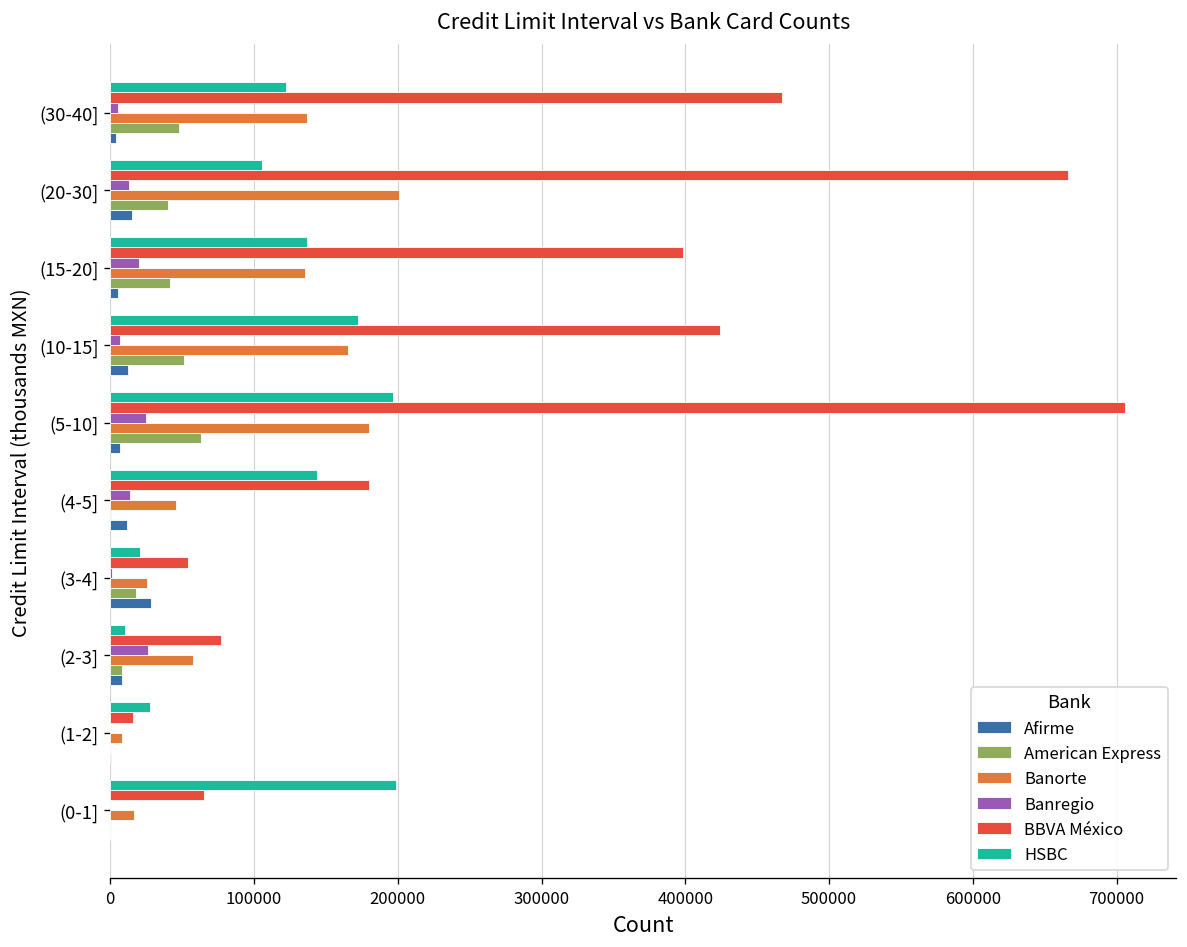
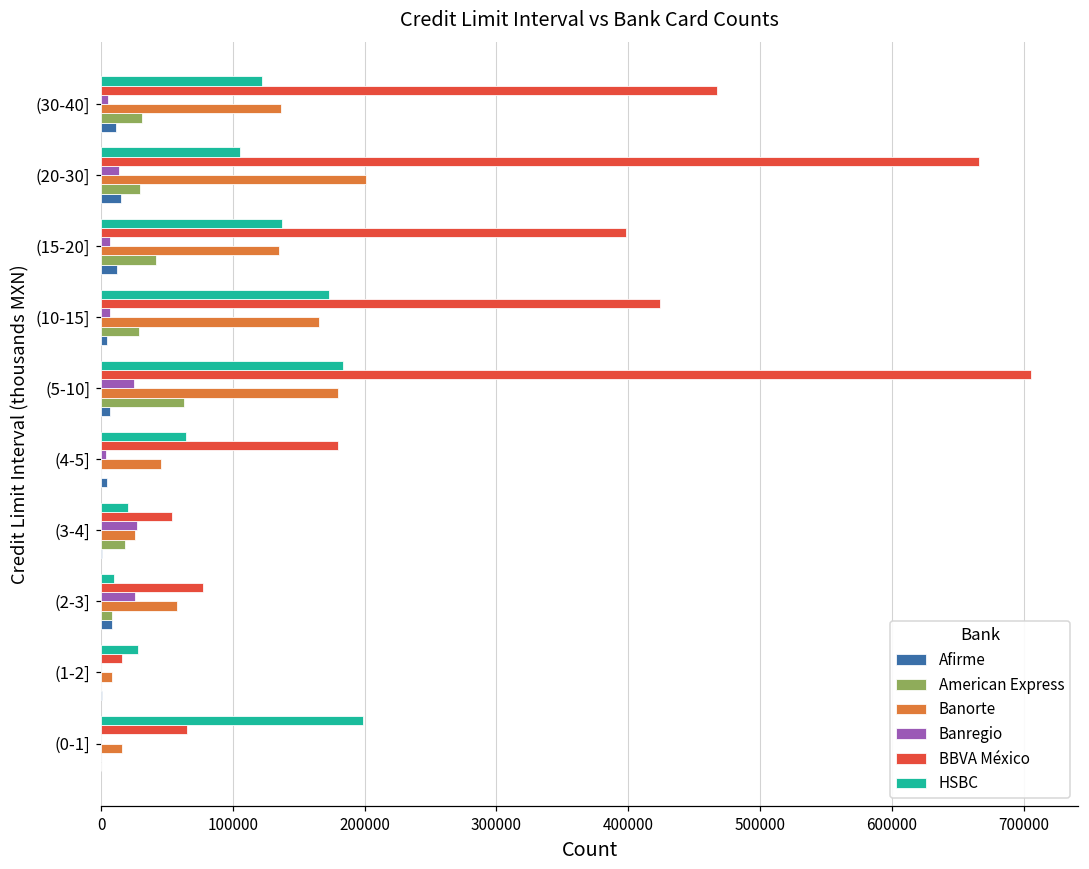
American Express, (30-40]: 48000 -> 31000
Afirme, (30-40]: 4000 -> 12000
American Express, (20-30]: 40000 -> 30000
Banregio, (15-20]: 20000 -> 7000
Afirme, (15-20]: 5000 -> 12000
American Express, (10-15]: 51000 -> 29000
Afirme, (10-15]: 12000 -> 5000
HSBC, (5-10]: 197000 -> 184000
HSBC, (4-5]: 144000 -> 65000
Banregio, (4-5]: 14000 -> 4000
Afirme, (4-5]: 12000 -> 5000
Banregio, (3-4]: 1000 -> 27000
Afirme, (3-4]: 28000 -> 1000
